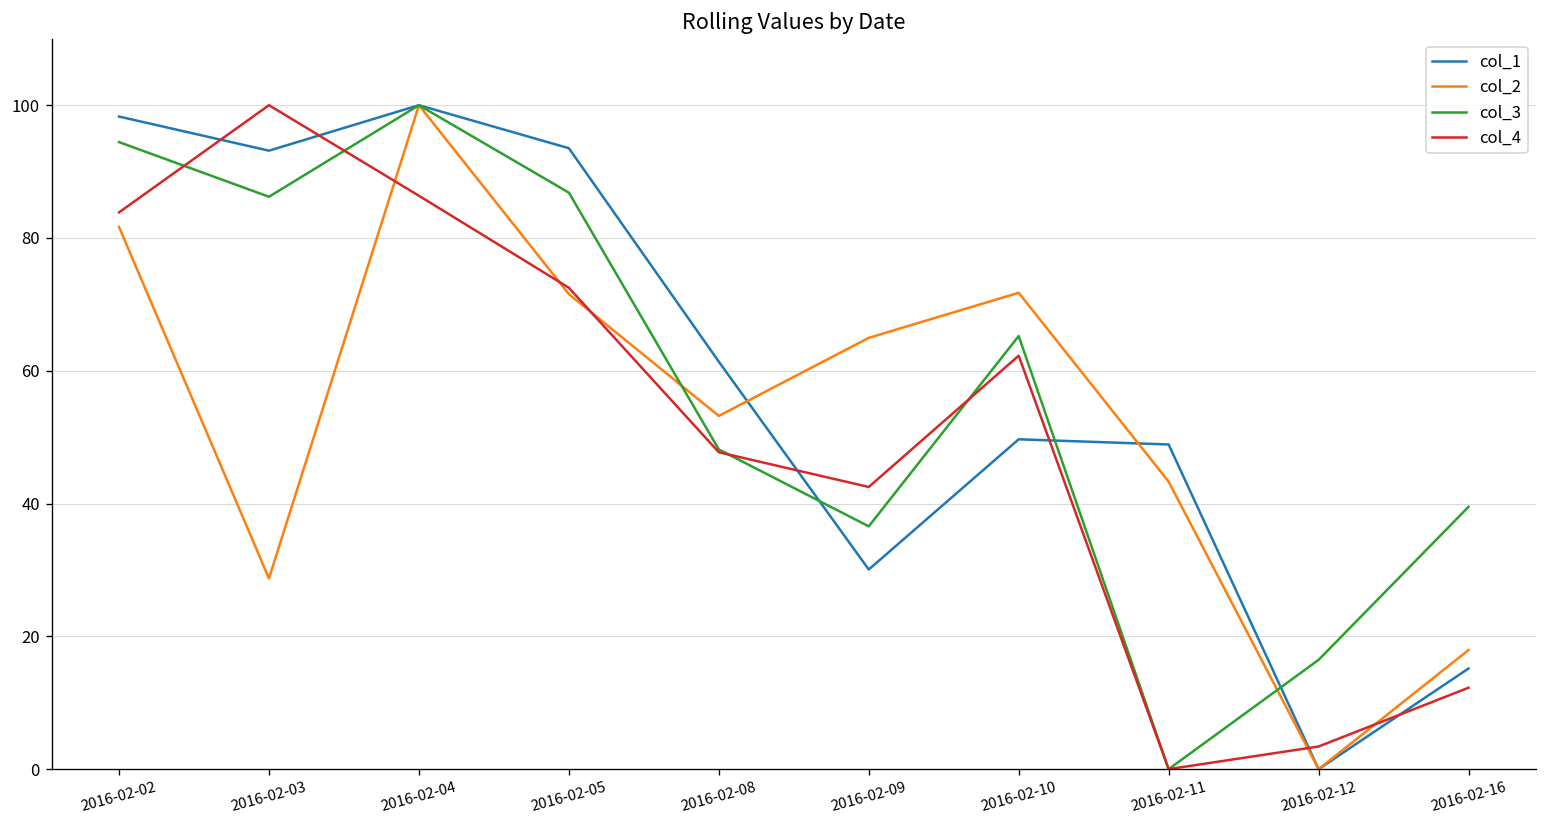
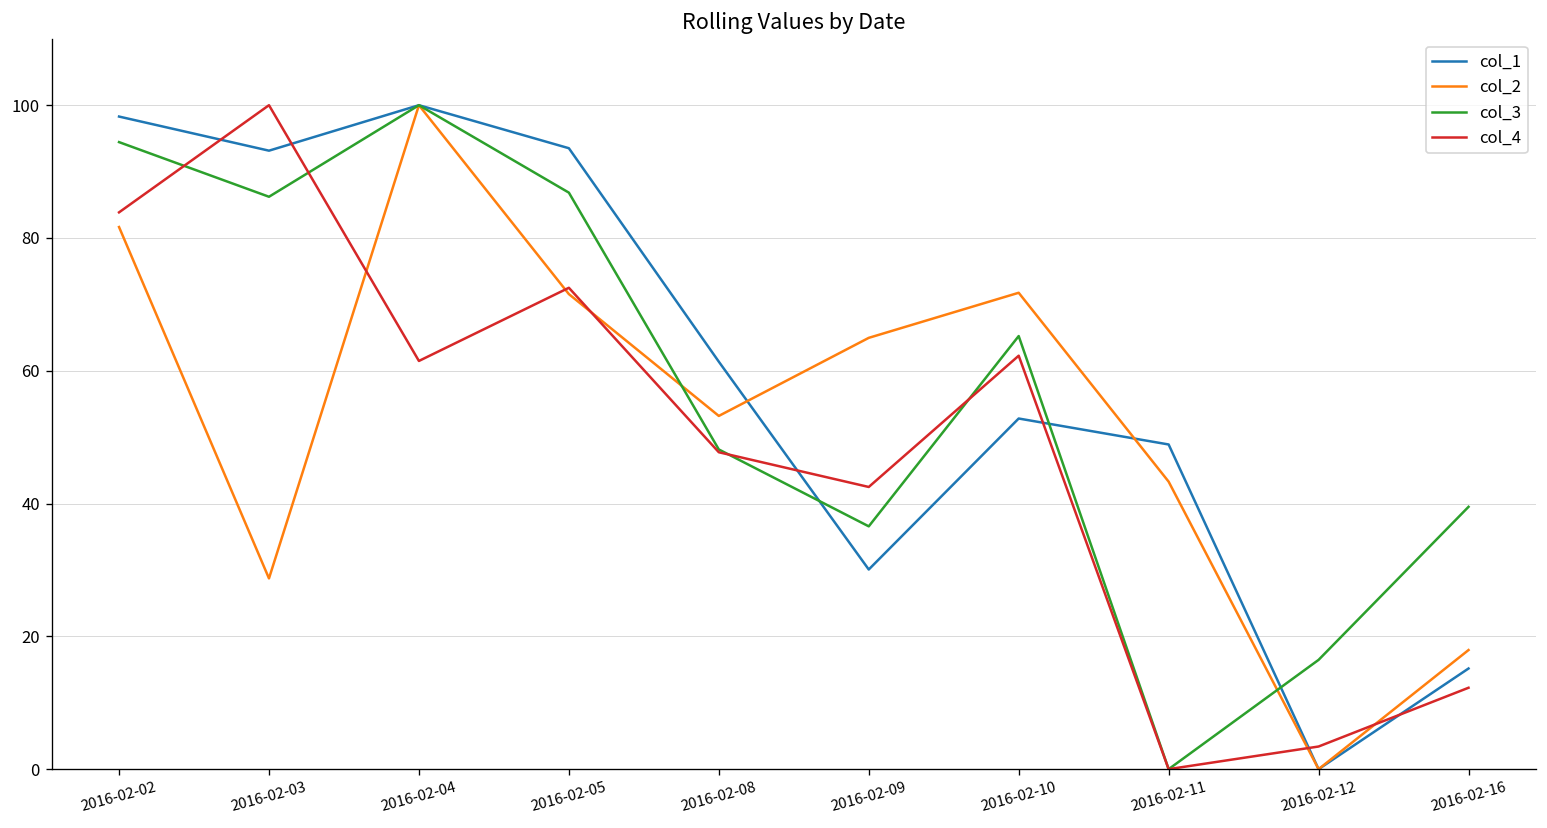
col_4, 2016-02-04: 86 -> 61
col_1, 2016-02-10: 50 -> 53
